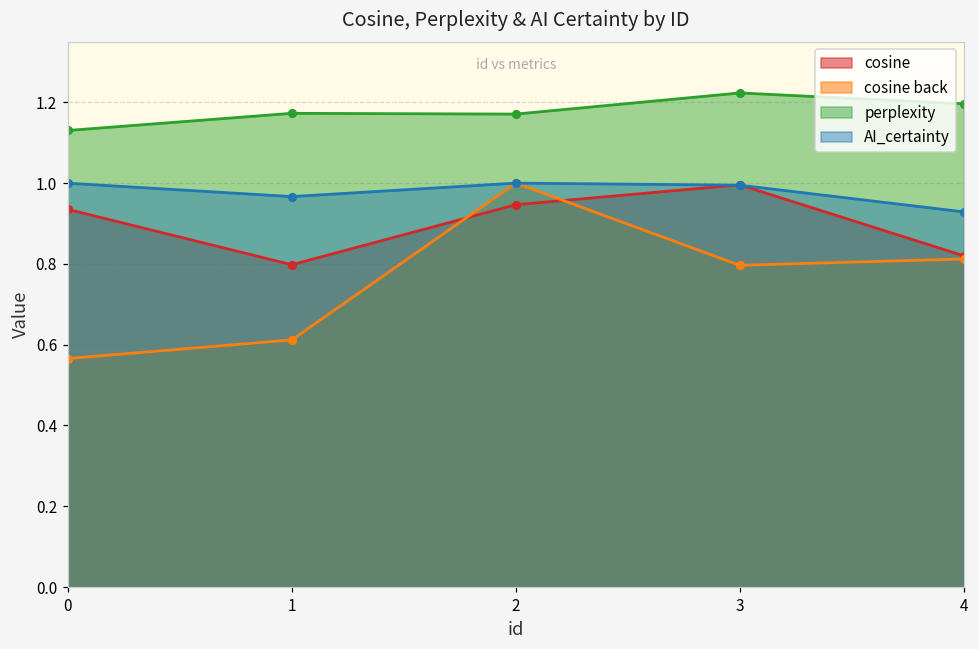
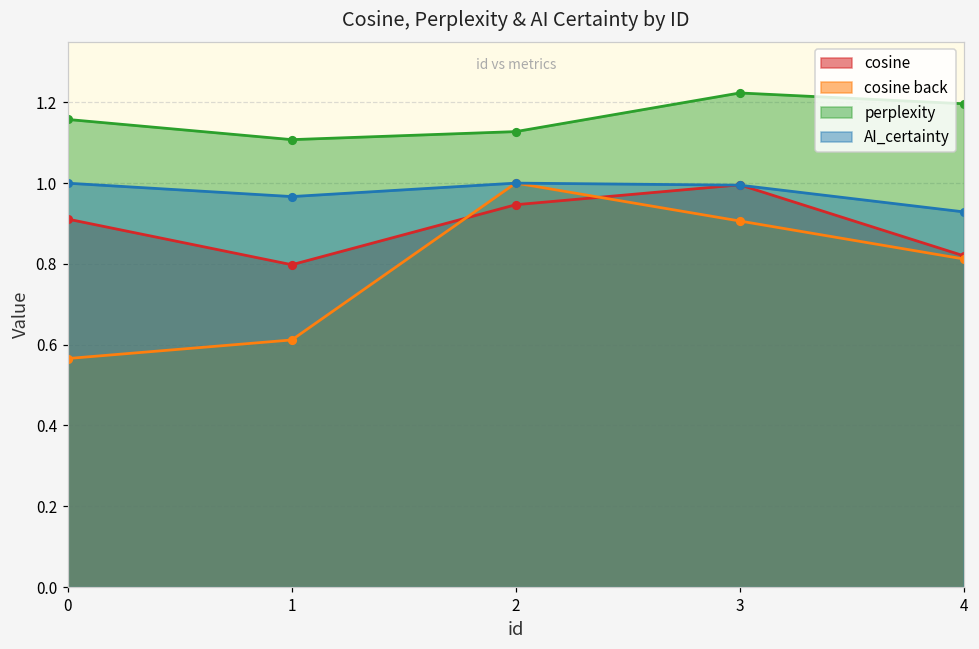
cosine, 0: 0.93 -> 0.91
perplexity, 0: 1.13 -> 1.16
perplexity, 1: 1.17 -> 1.11
perplexity, 2: 1.17 -> 1.13
cosine back, 3: 0.80 -> 0.91
